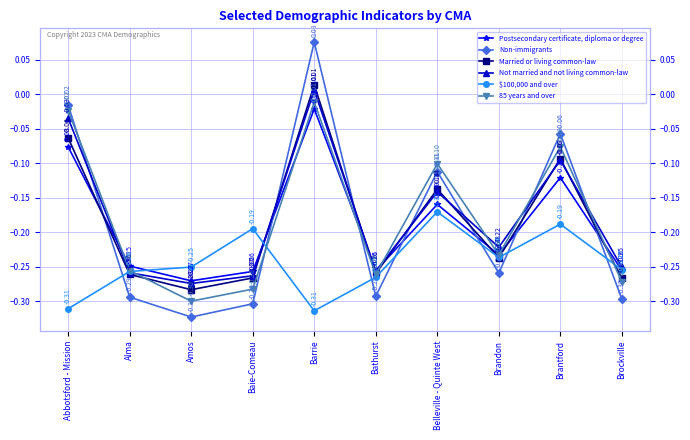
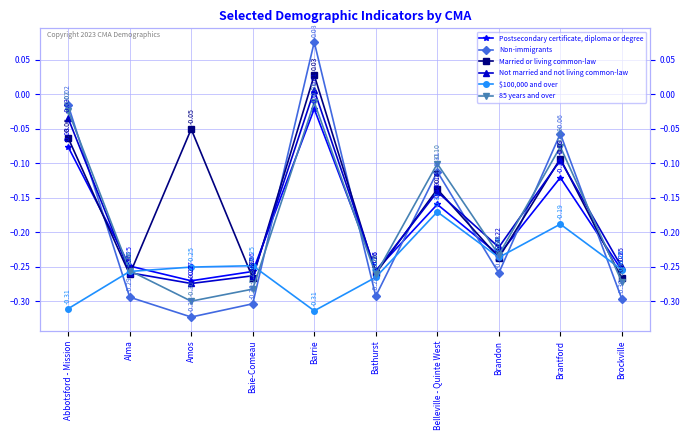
Married or living common-law, Amos: -0.28 -> -0.05
$100,000 and over, Baie-Comeau: -0.19 -> -0.25
Married or living common-law, Barrie: 0.01 -> 0.03
